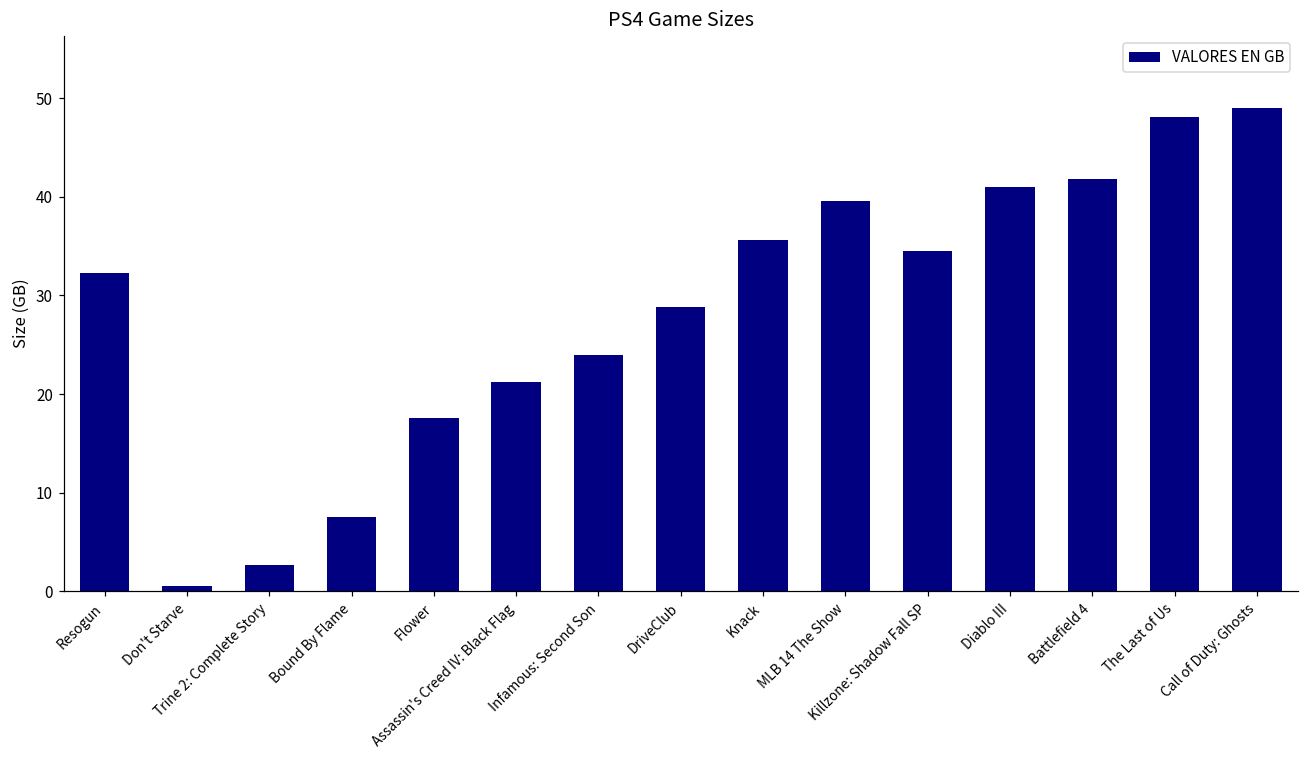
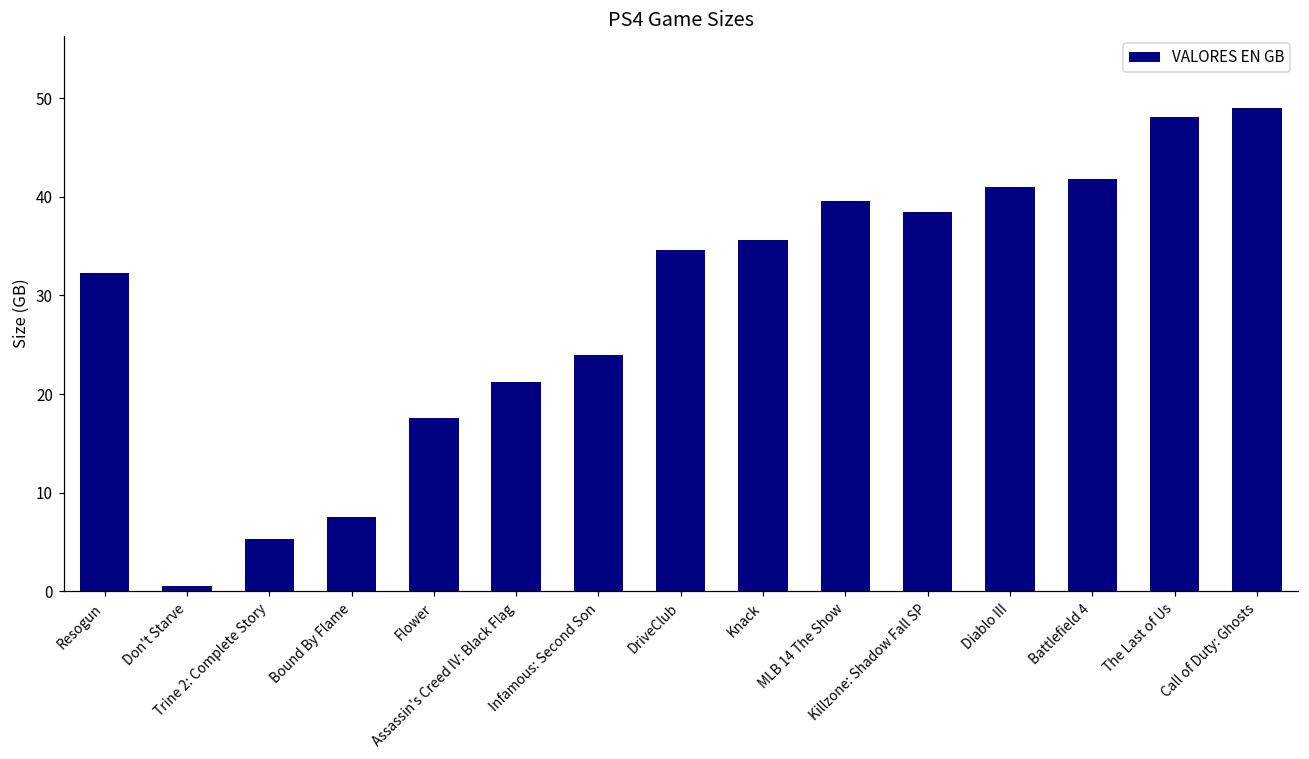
Trine 2: Complete Story: 3 -> 5
DriveClub: 29 -> 35
Killzone: Shadow Fall SP: 35 -> 39
